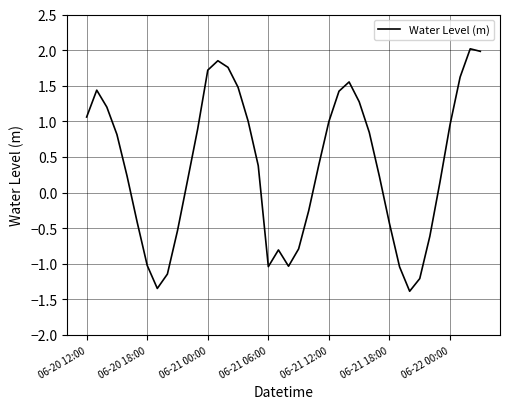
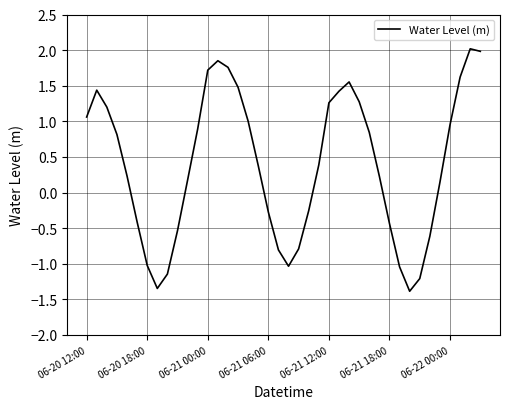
06-21 06:00: -1.0 -> -0.3
06-21 12:00: 1.0 -> 1.3
